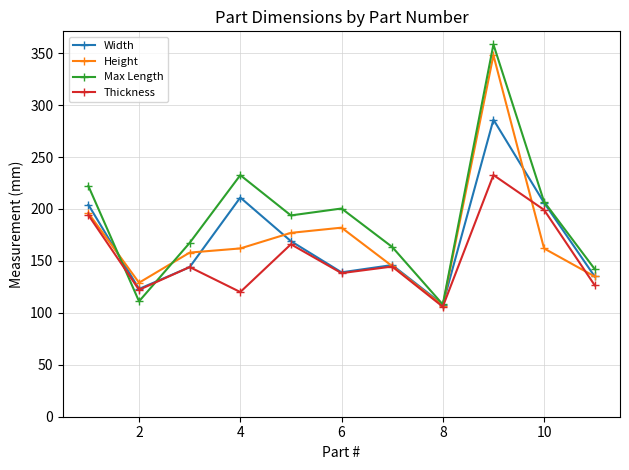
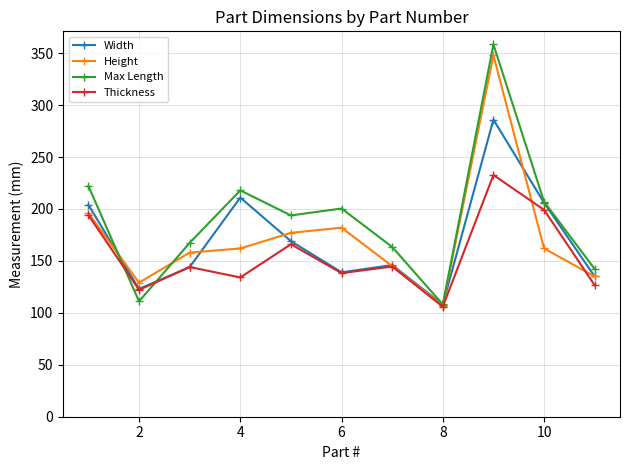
Max Length, 4: 233 -> 218
Thickness, 4: 120 -> 134
